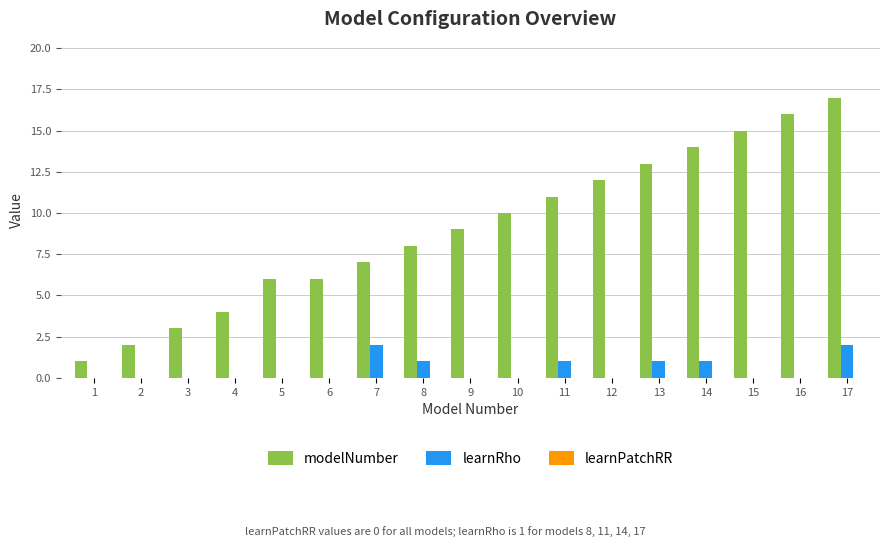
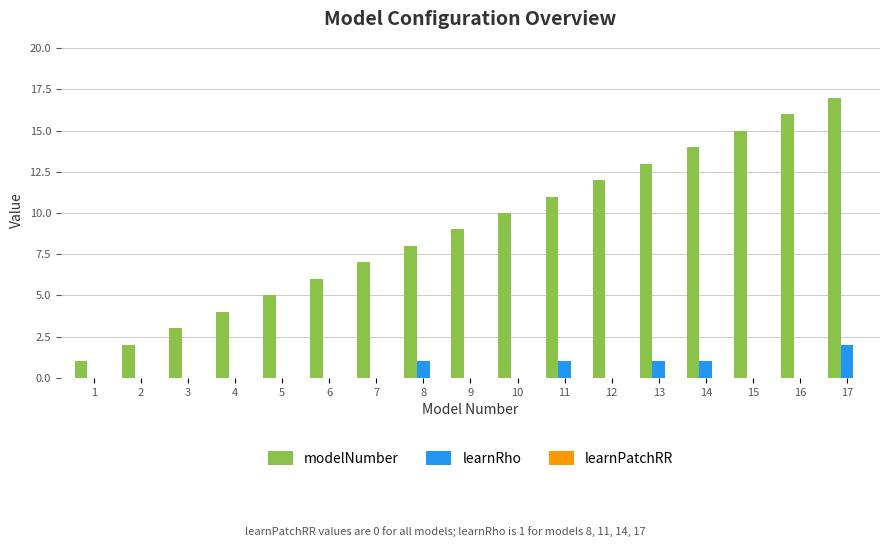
modelNumber, 5: 6 -> 5
learnRho, 7: 2 -> 0
